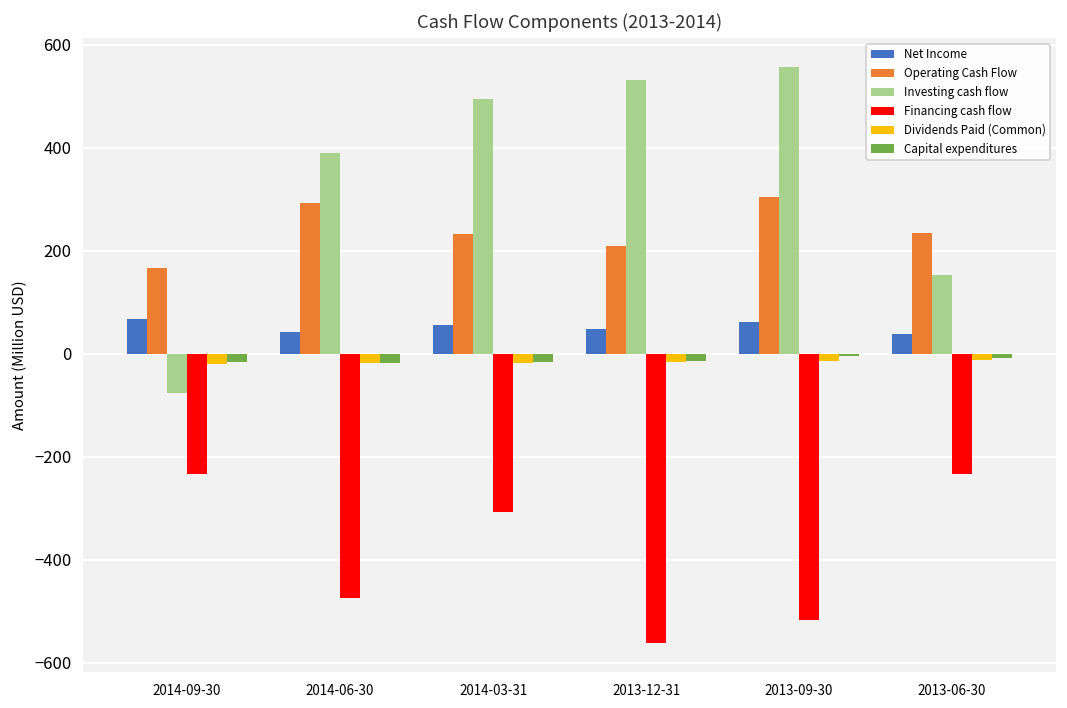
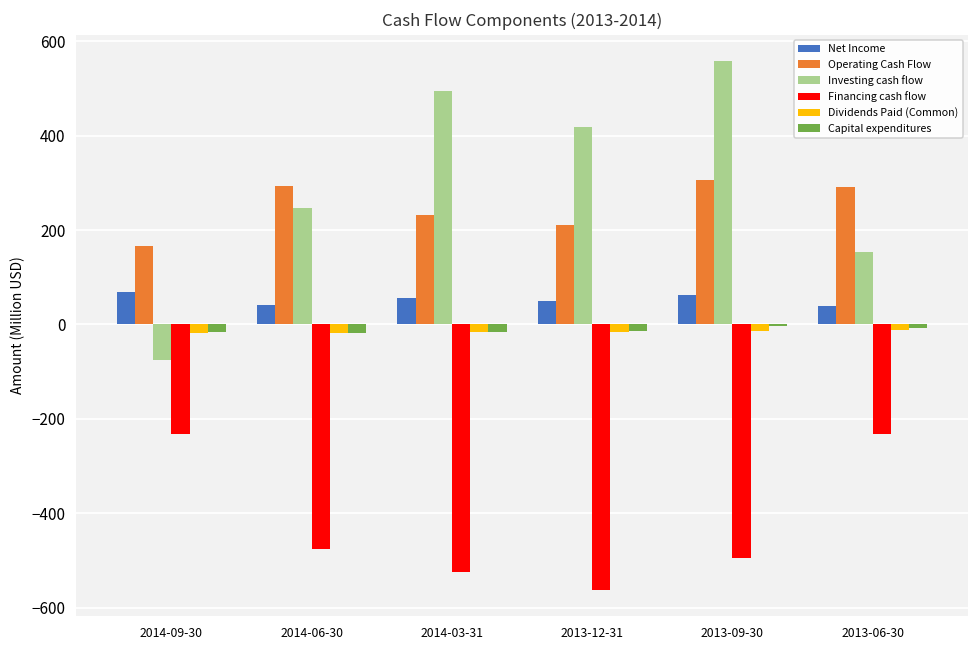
Investing cash flow, 2014-06-30: 390 -> 250
Financing cash flow, 2014-03-31: -310 -> -520
Investing cash flow, 2013-12-31: 530 -> 420
Financing cash flow, 2013-09-30: -520 -> -500
Operating Cash Flow, 2013-06-30: 230 -> 290
